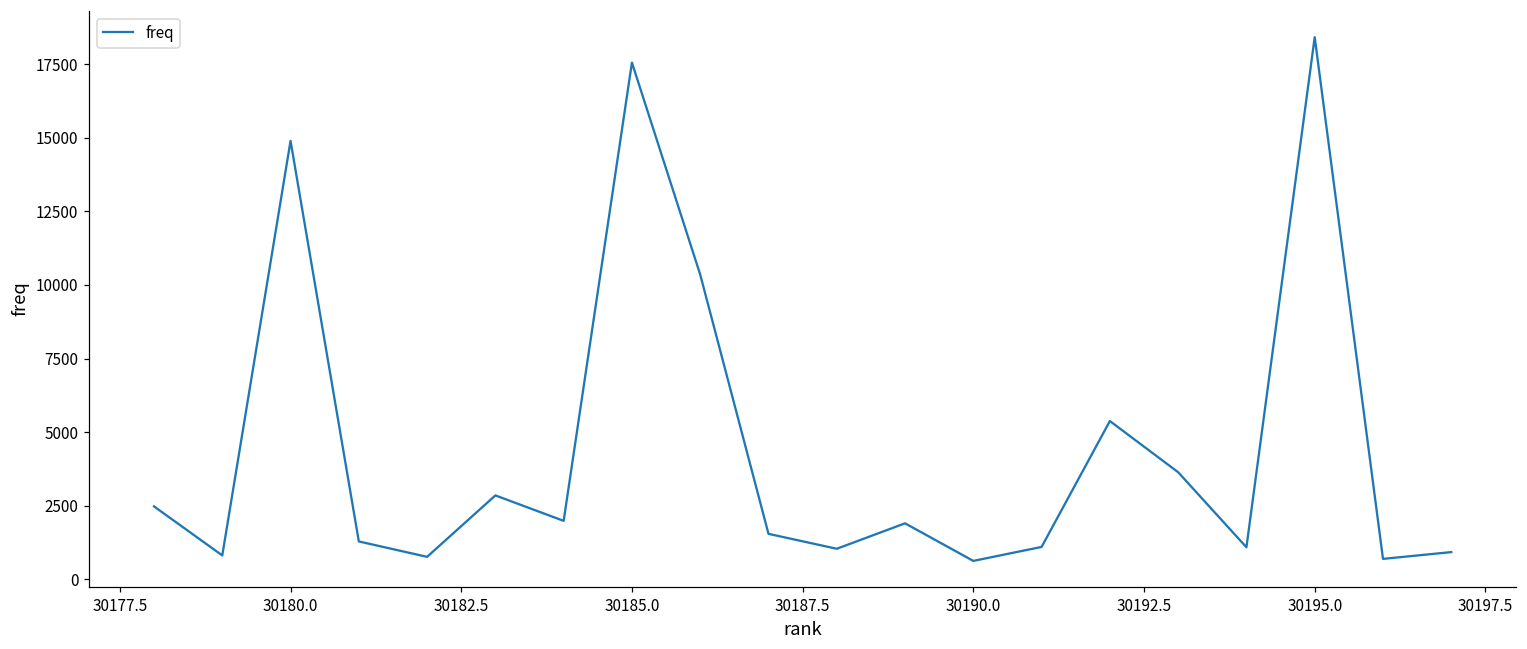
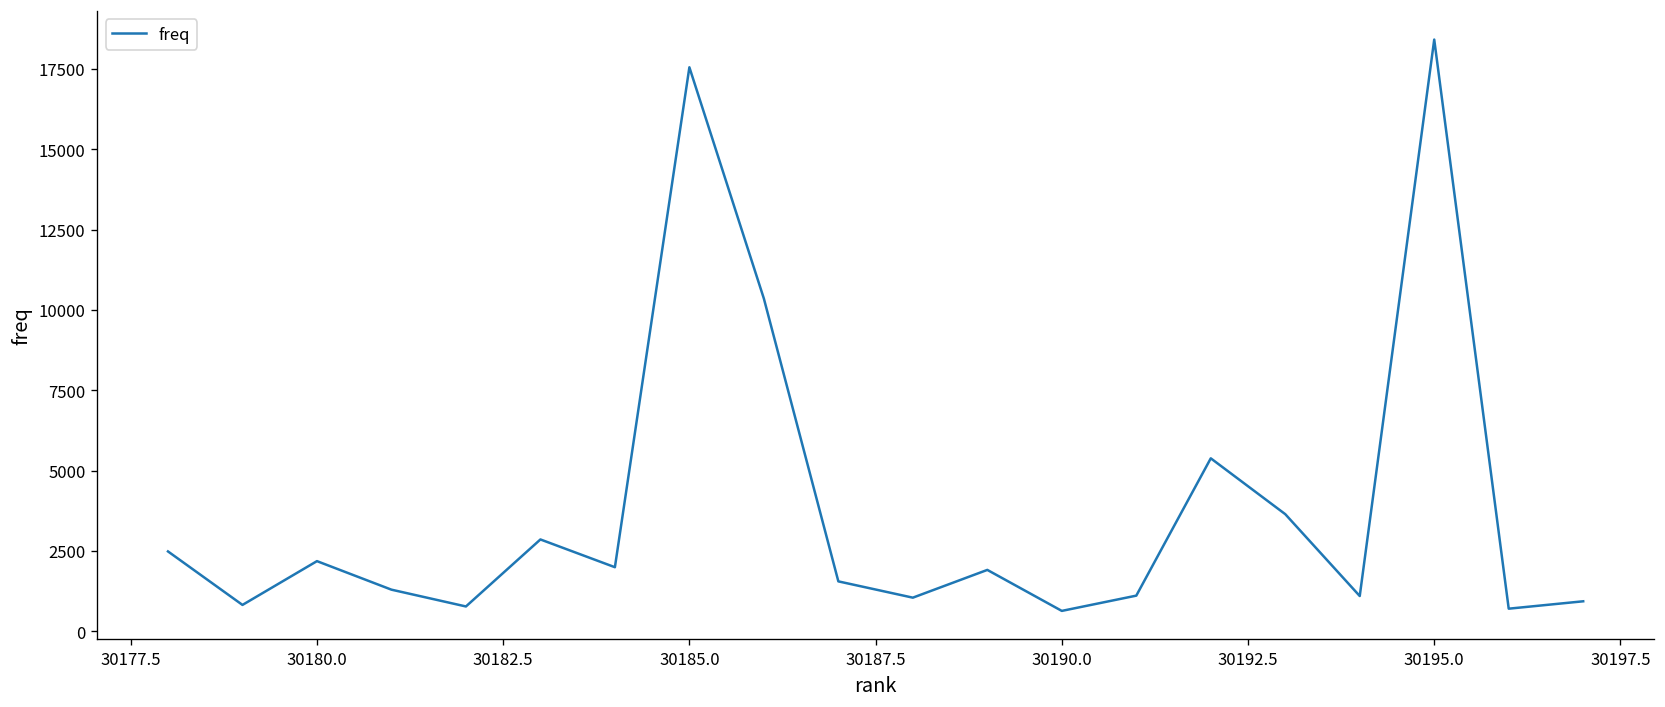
30180.0: 14900 -> 2200
